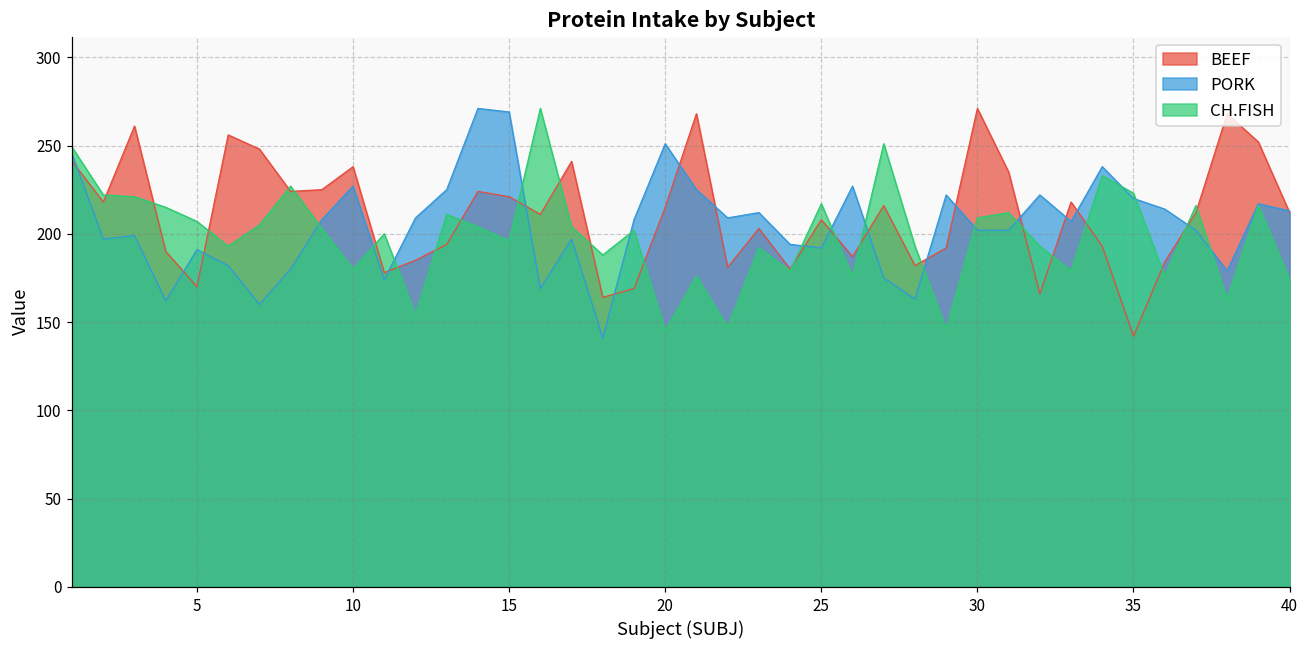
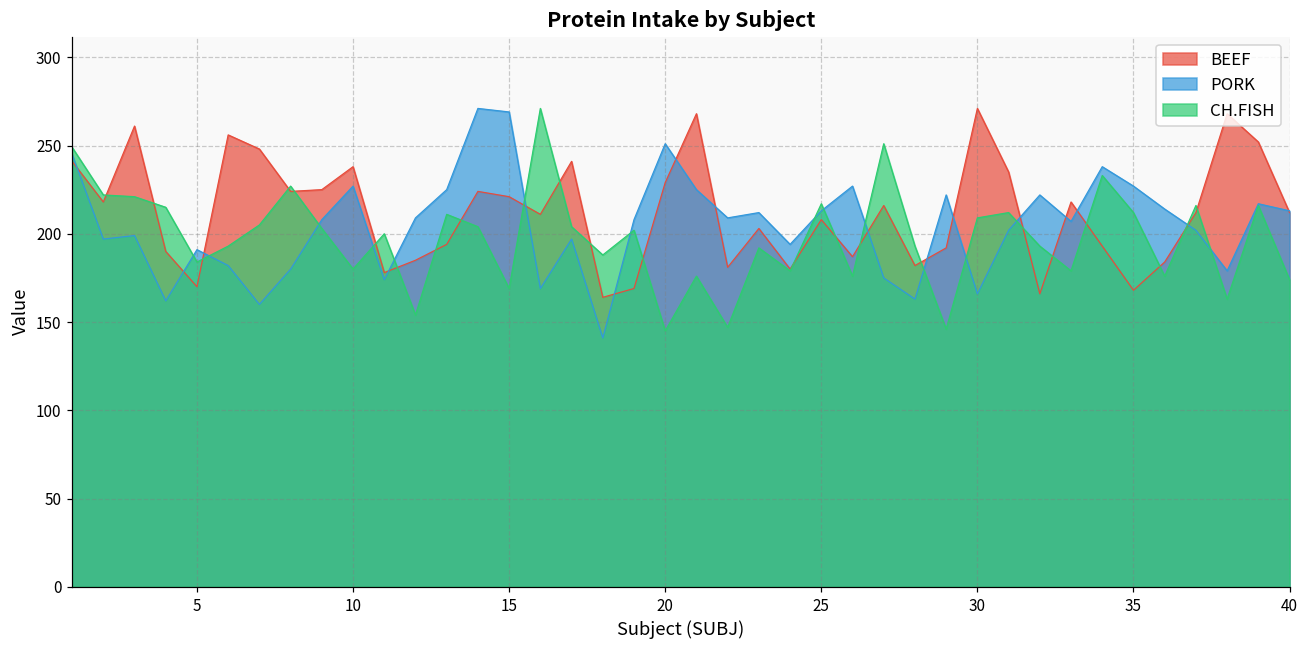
CH.FISH, 5: 207 -> 184
CH.FISH, 15: 196 -> 169
BEEF, 20: 215 -> 229
PORK, 25: 192 -> 213
PORK, 30: 202 -> 166
BEEF, 35: 142 -> 168
PORK, 35: 220 -> 227
CH.FISH, 35: 223 -> 212
